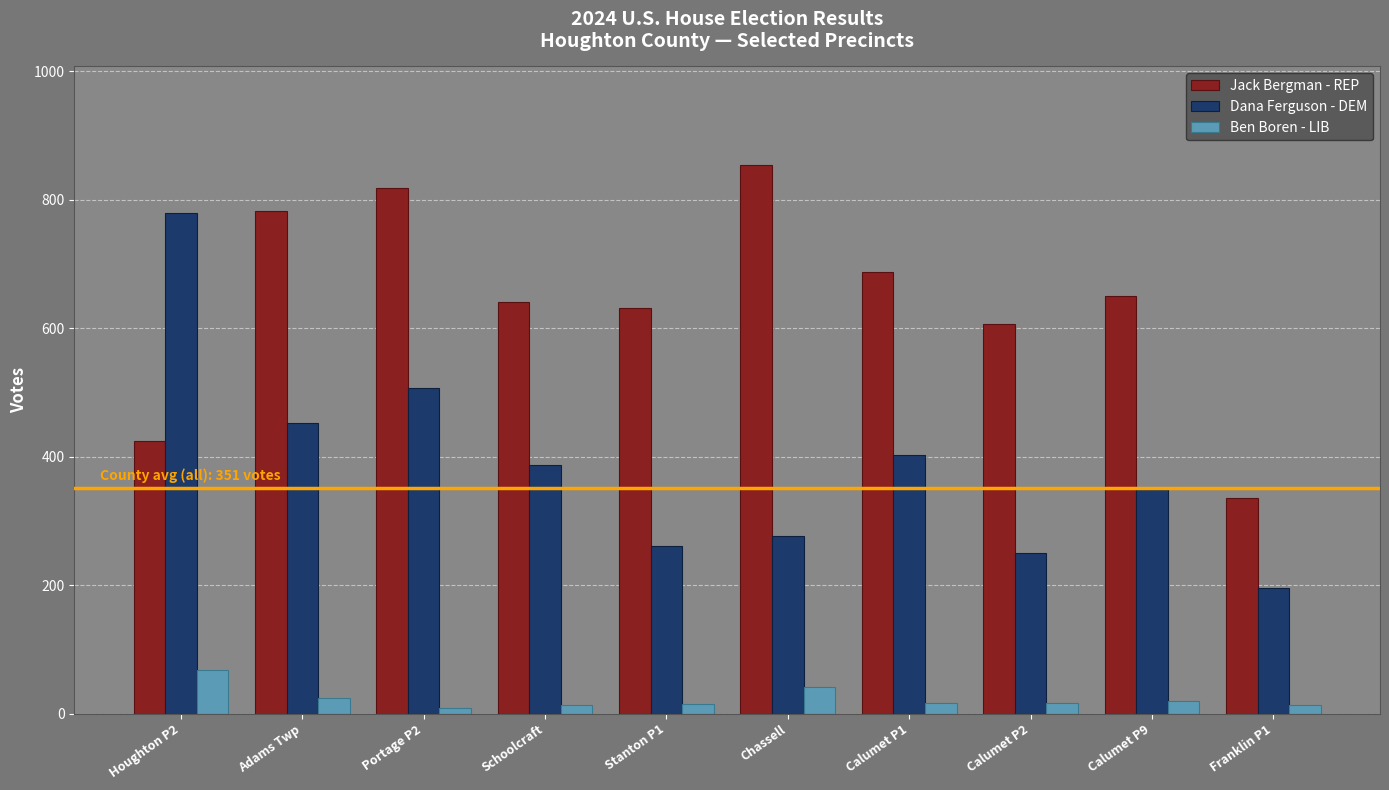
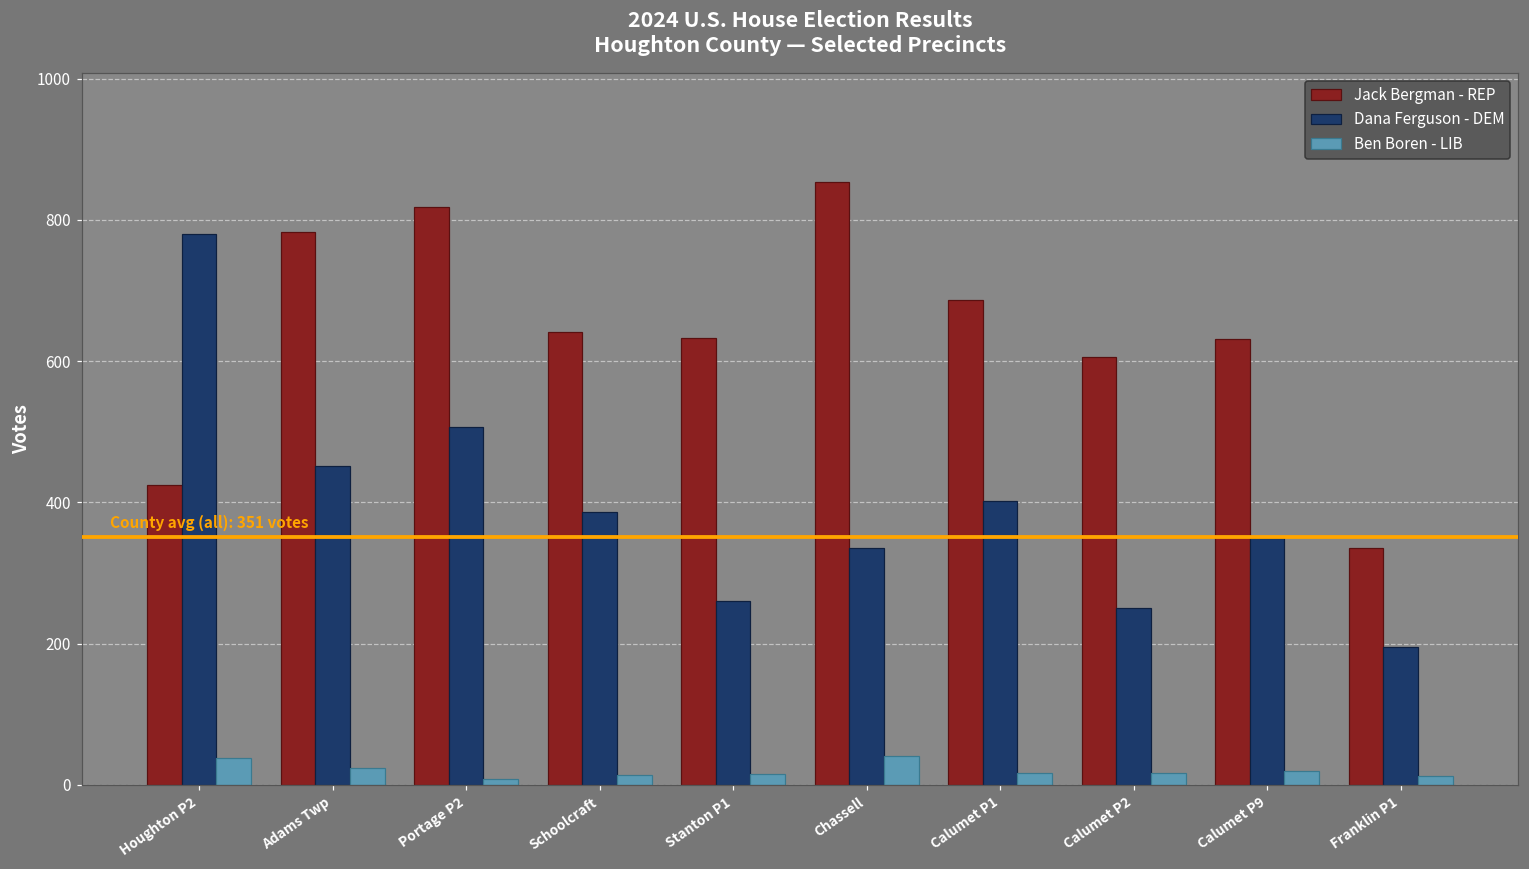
Ben Boren - LIB, Houghton P2: 70 -> 40
Dana Ferguson - DEM, Chassell: 280 -> 340
Jack Bergman - REP, Calumet P9: 650 -> 630
